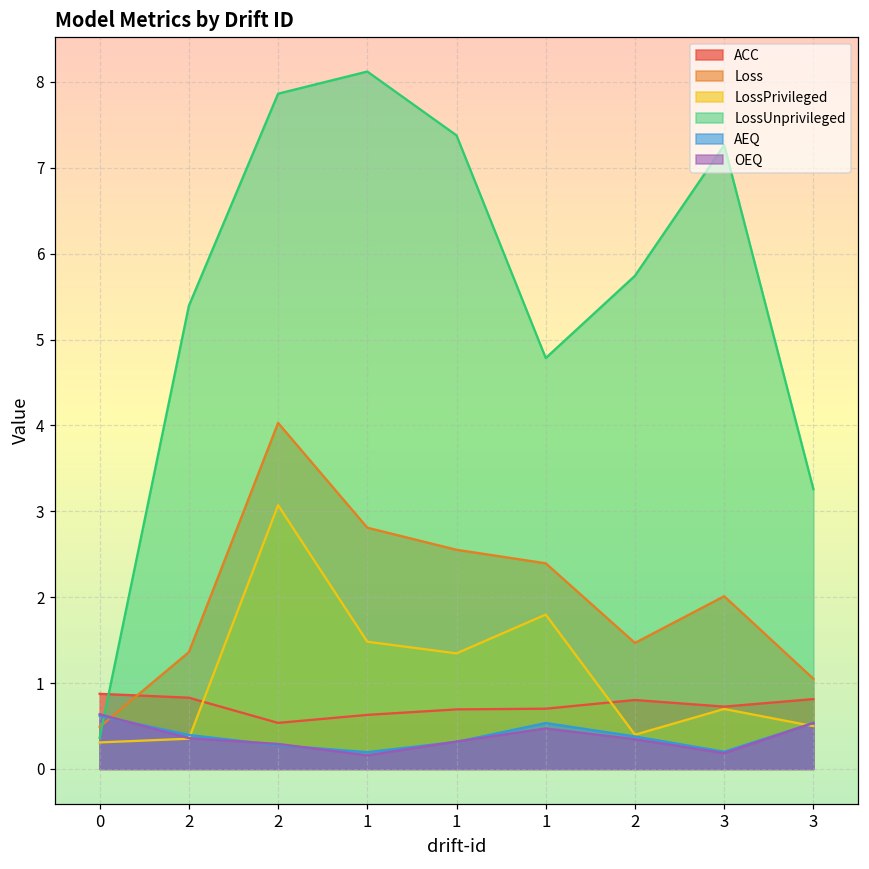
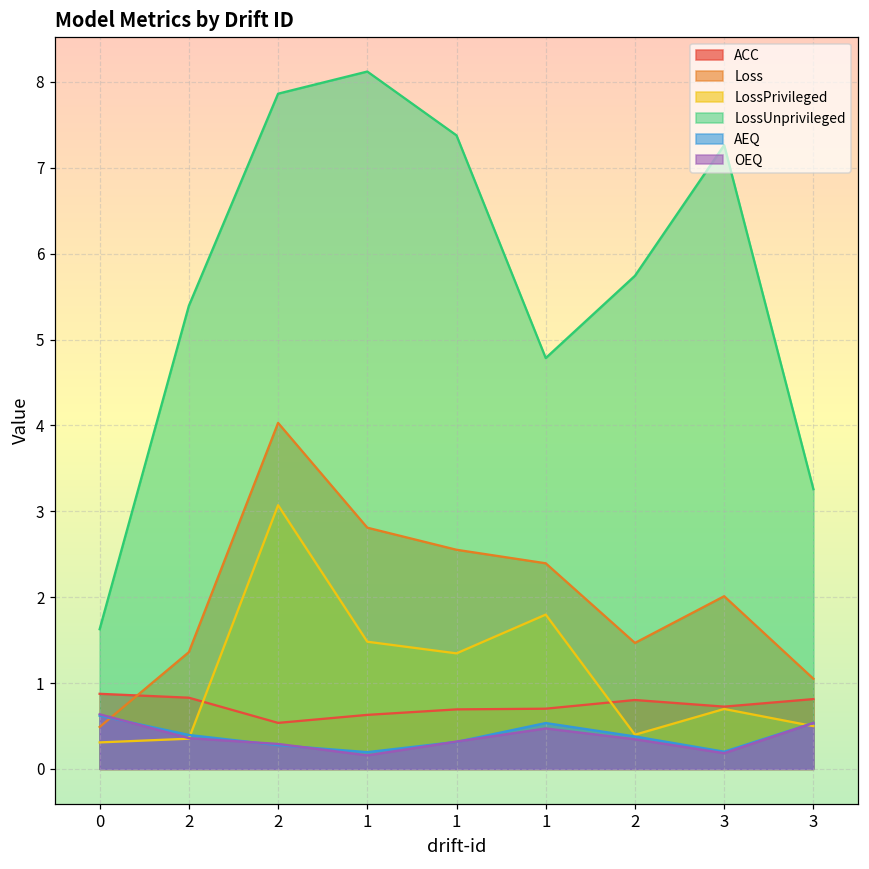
LossUnprivileged, 0: 0.4 -> 1.6
